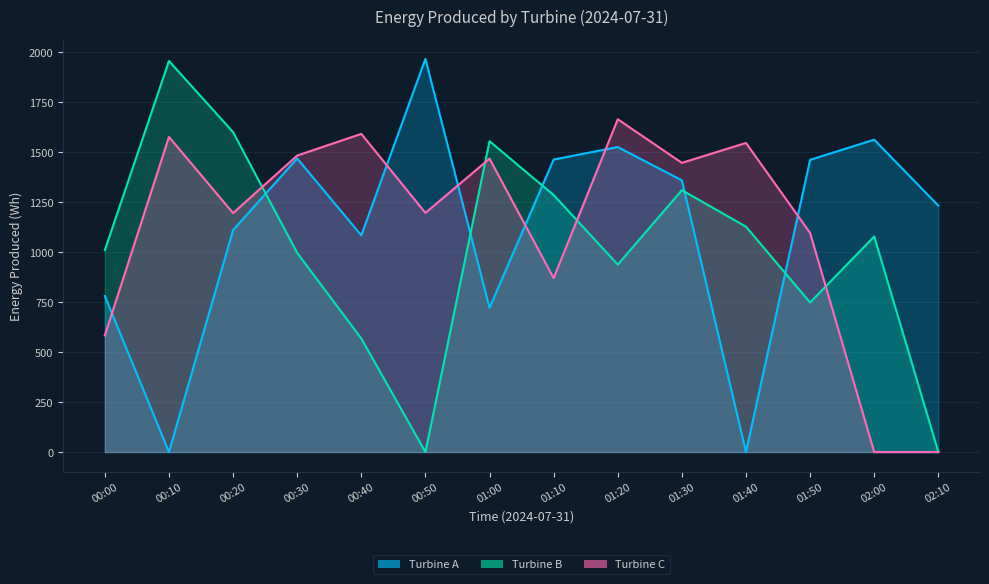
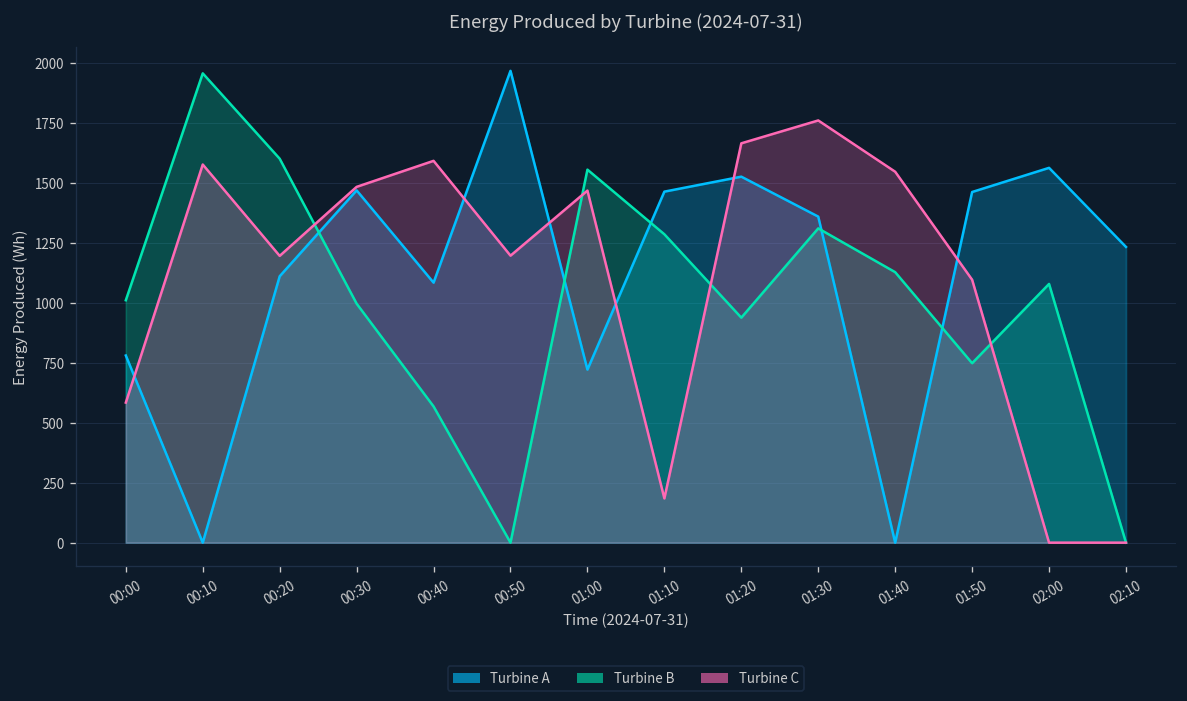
Turbine C, 01:10: 870 -> 180
Turbine C, 01:30: 1450 -> 1760
